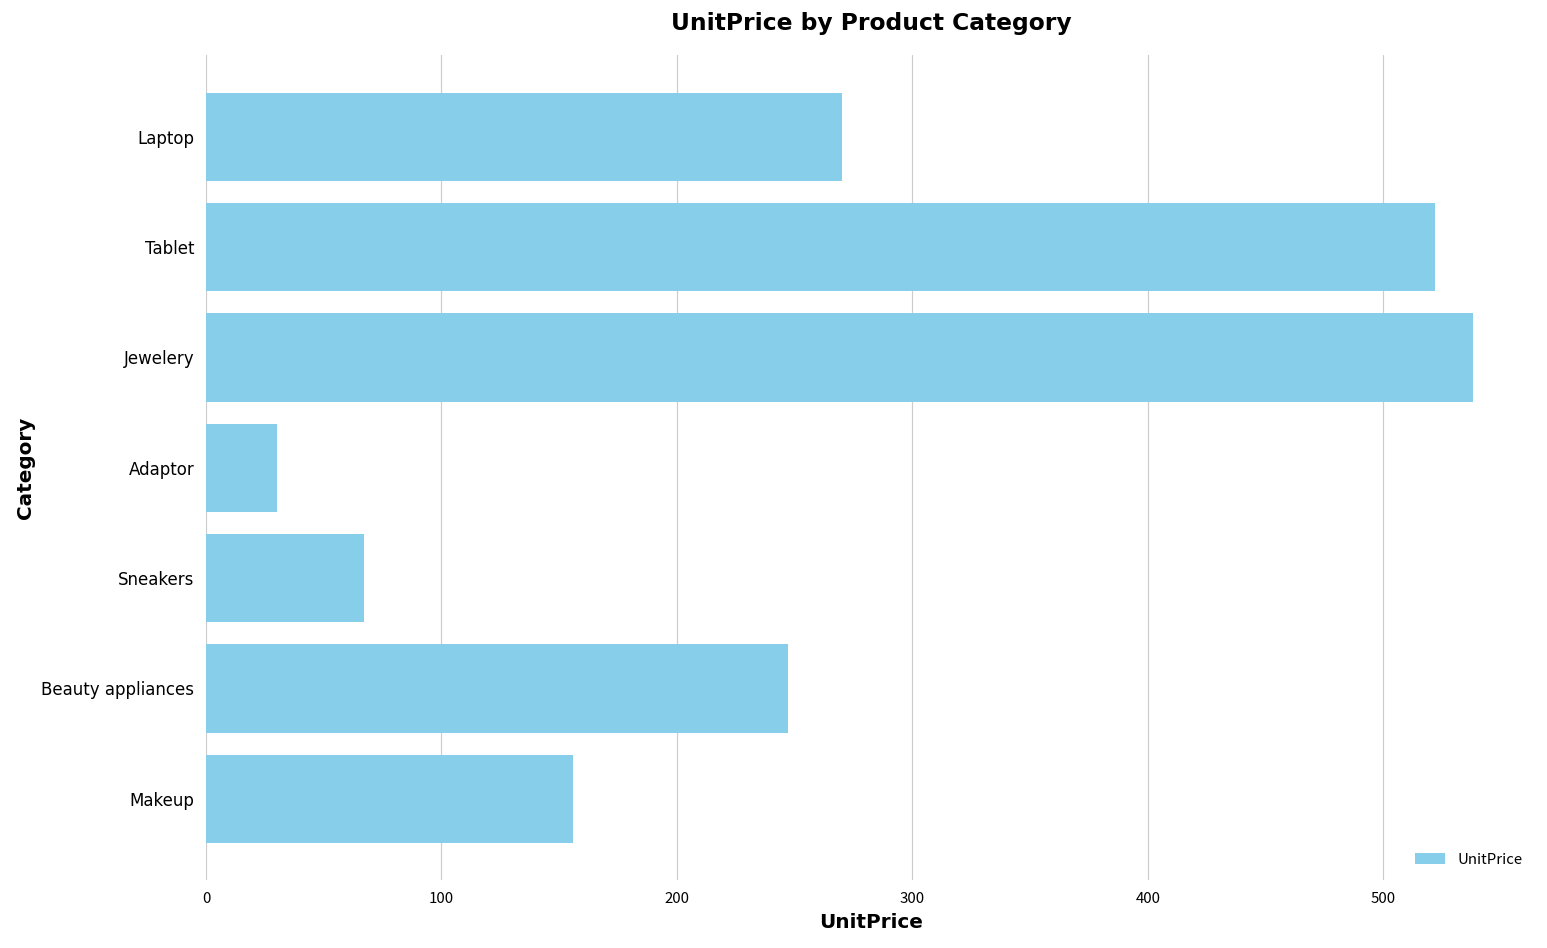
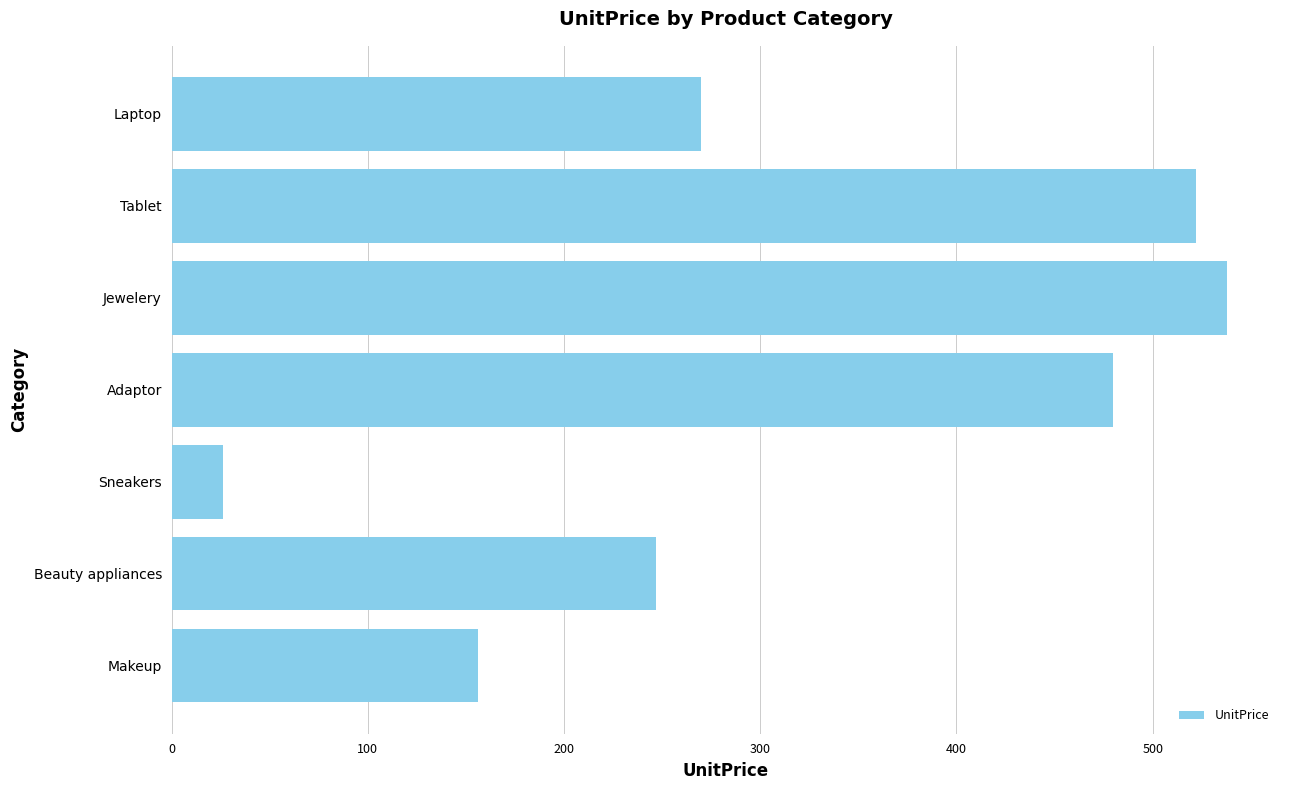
Adaptor: 30 -> 480
Sneakers: 67 -> 26
